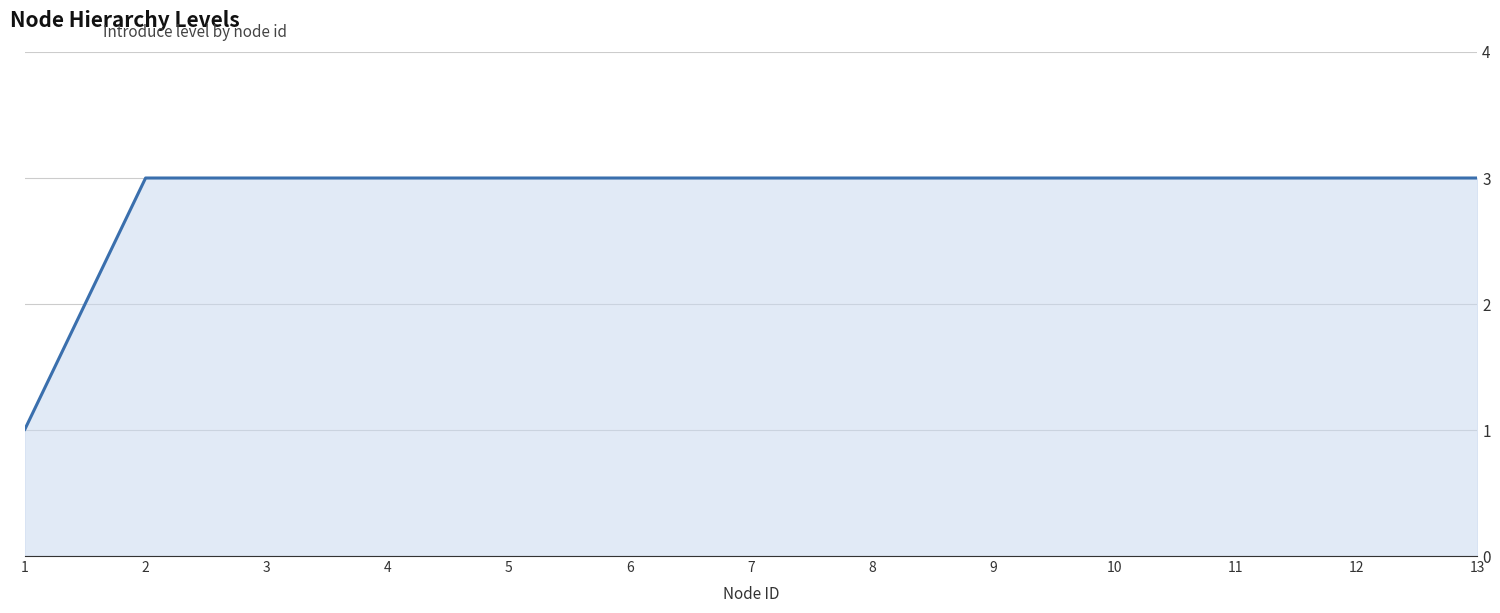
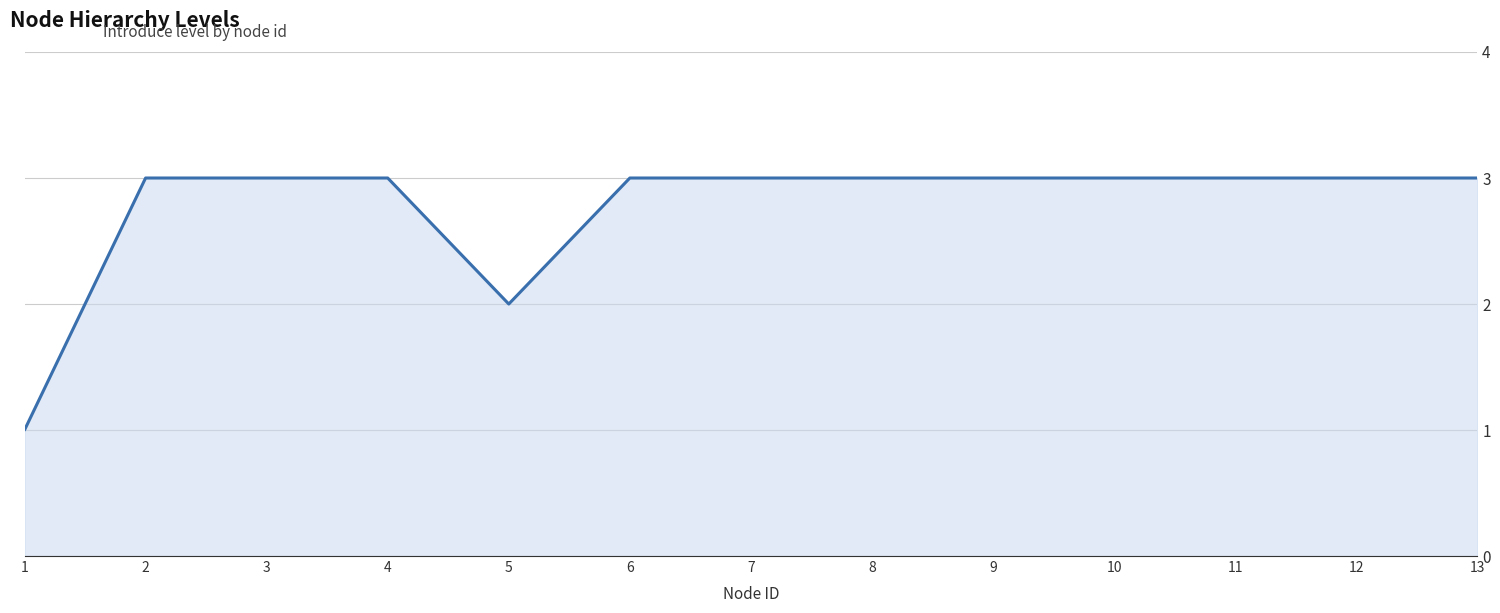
5: 3 -> 2
